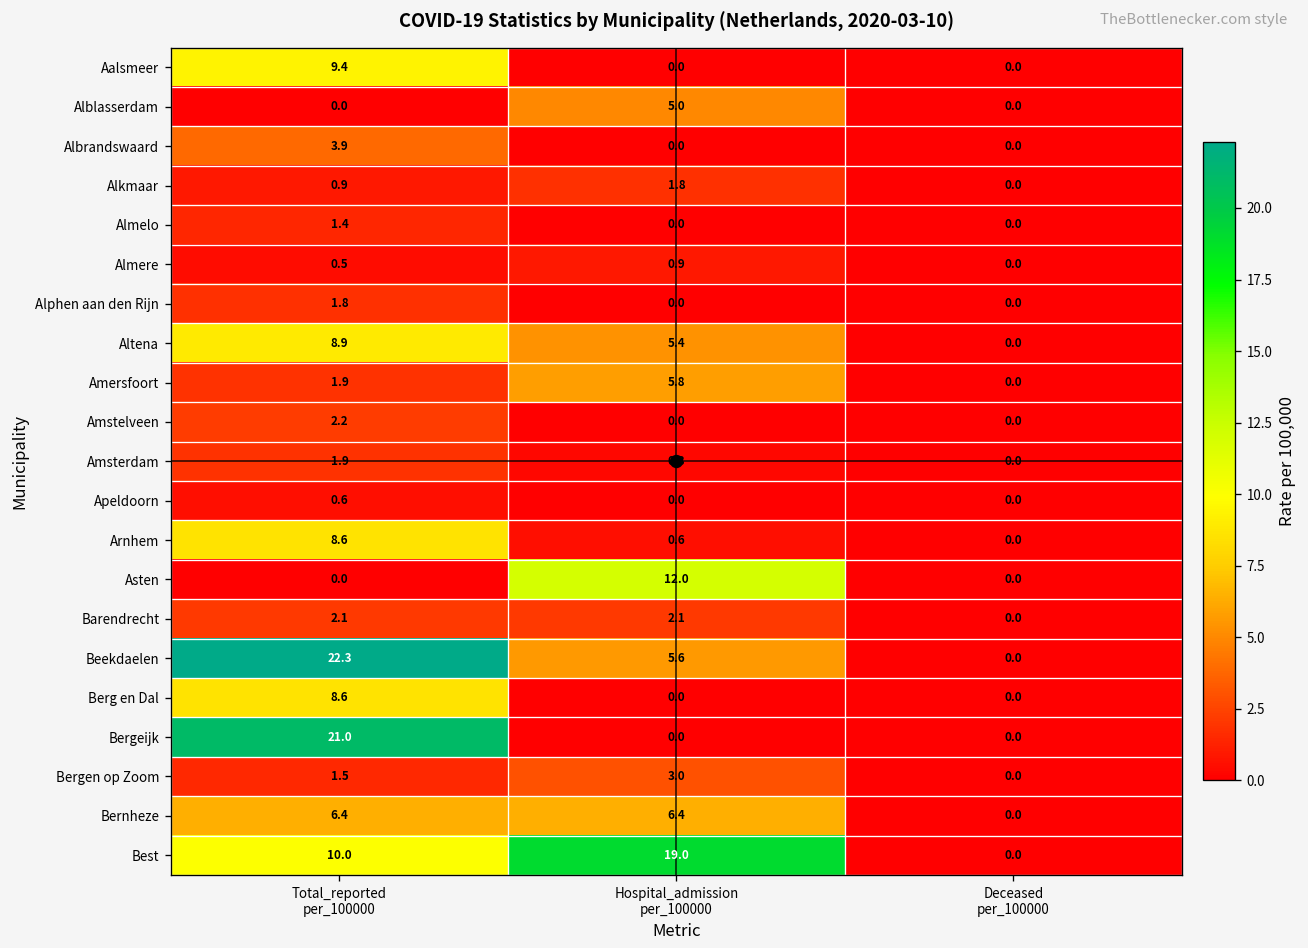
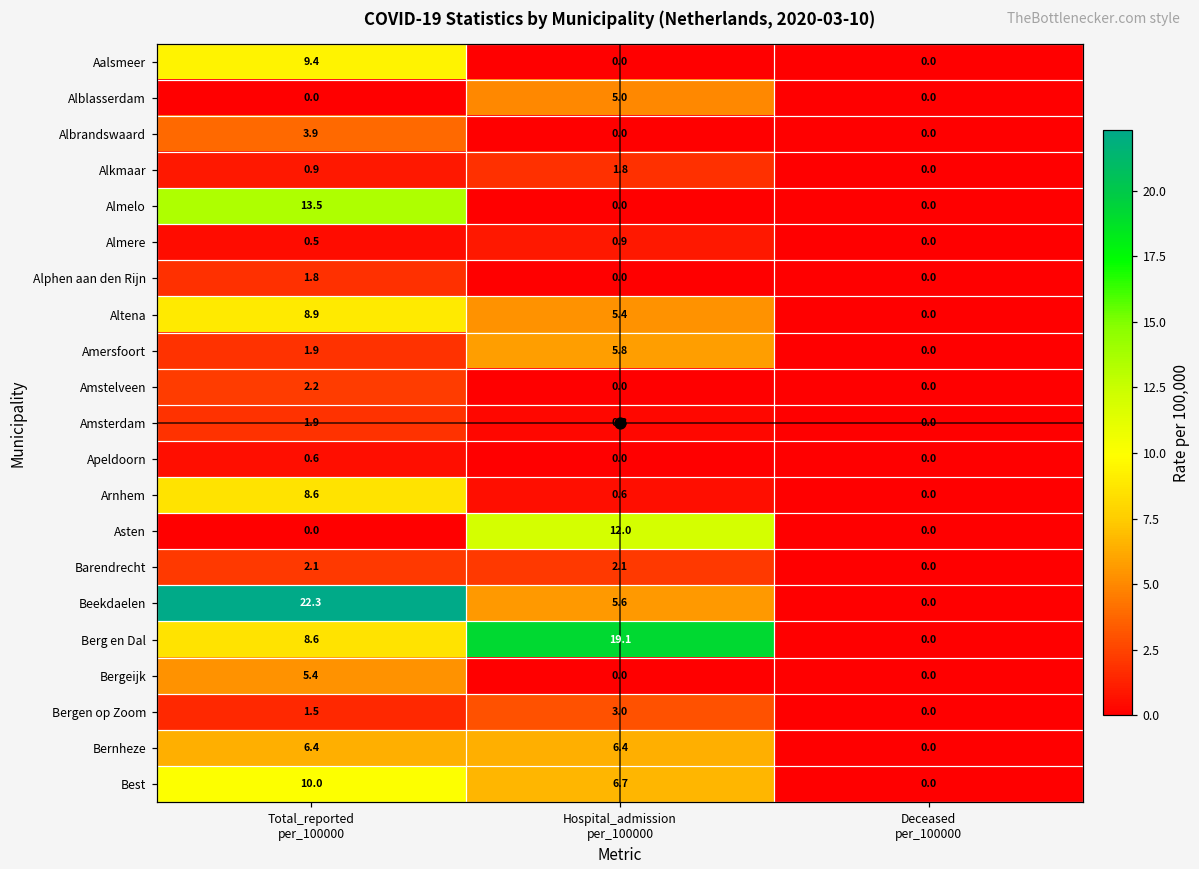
Almelo, Total_reported per_100000: 1.4 -> 13.5
Berg en Dal, Hospital_admission per_100000: 0.0 -> 19.1
Bergeijk, Total_reported per_100000: 21.0 -> 5.4
Best, Hospital_admission per_100000: 19.0 -> 6.7
